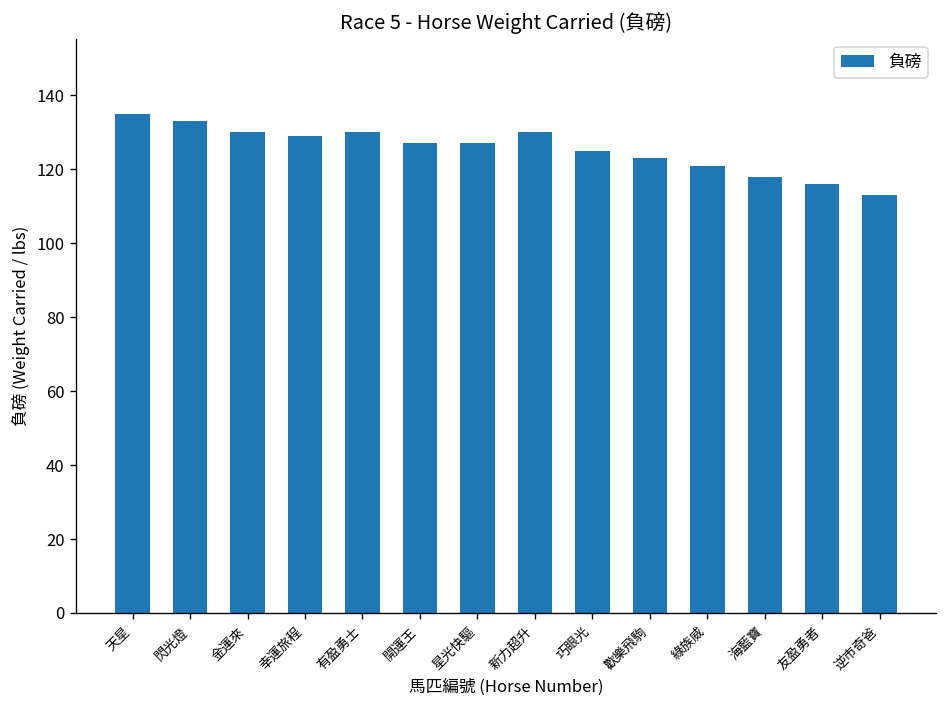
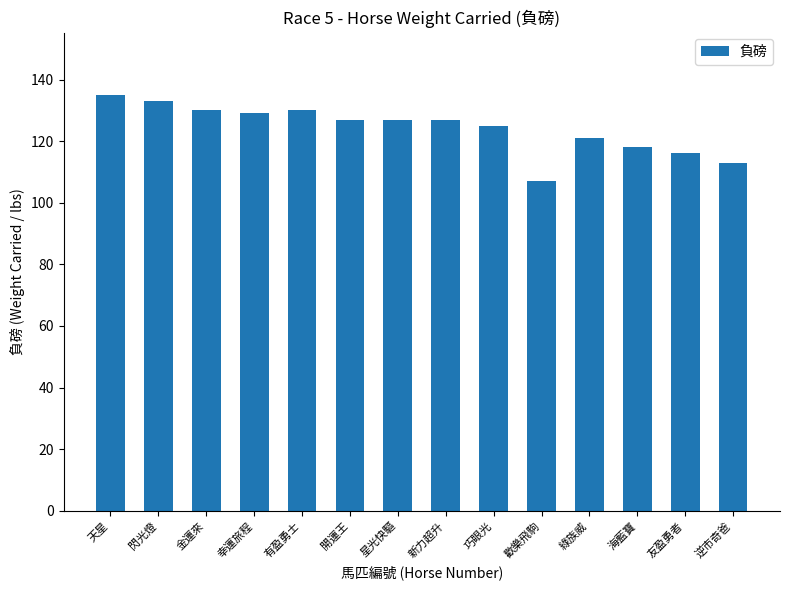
新力超升: 130 -> 127
歡樂飛駒: 123 -> 107
